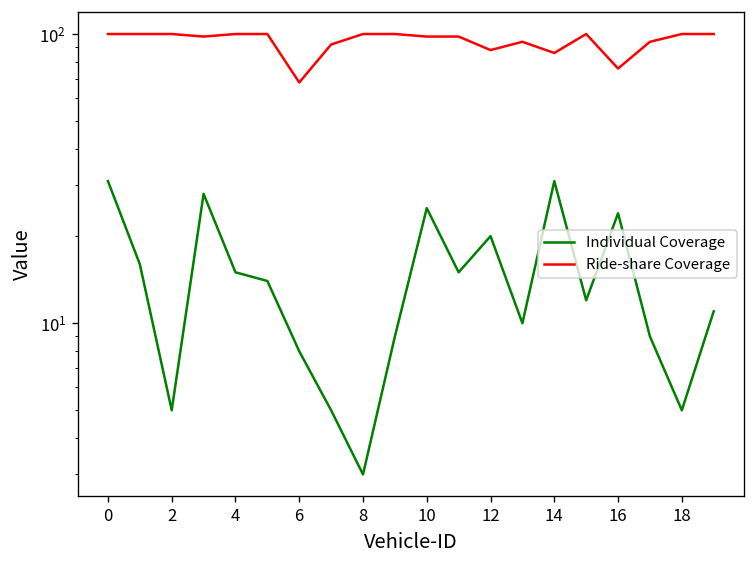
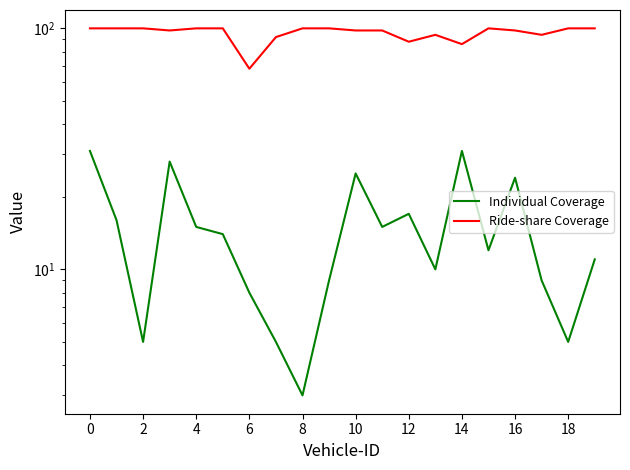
Individual Coverage, 12: 20 -> 17
Ride-share Coverage, 16: 76 -> 98
